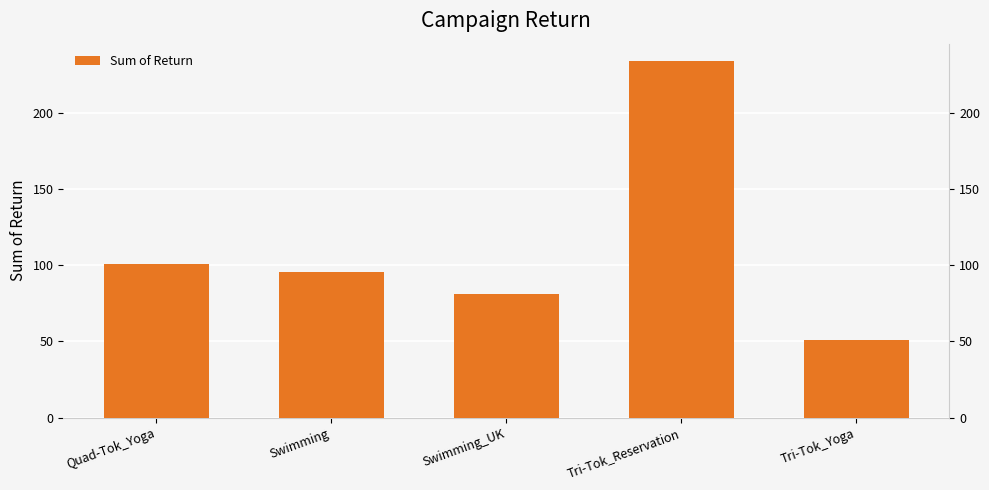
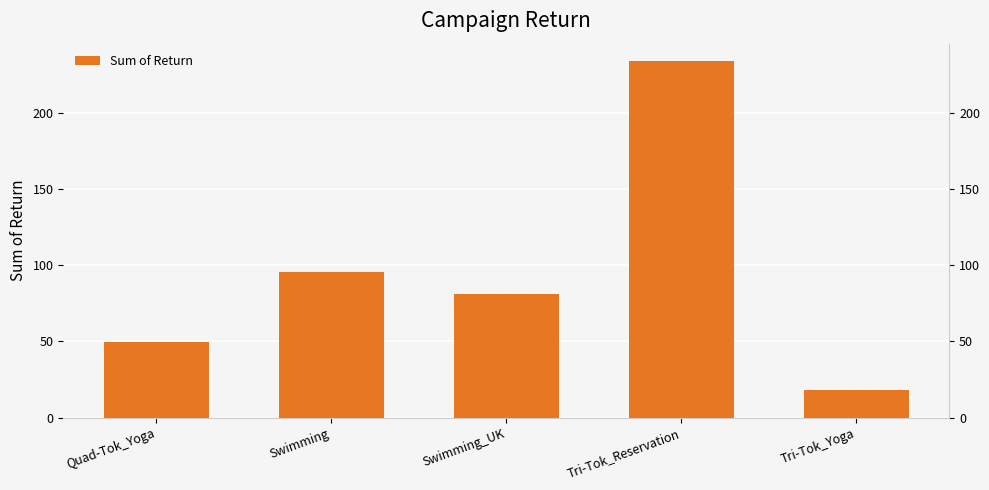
Quad-Tok_Yoga: 101 -> 50
Tri-Tok_Yoga: 51 -> 18
